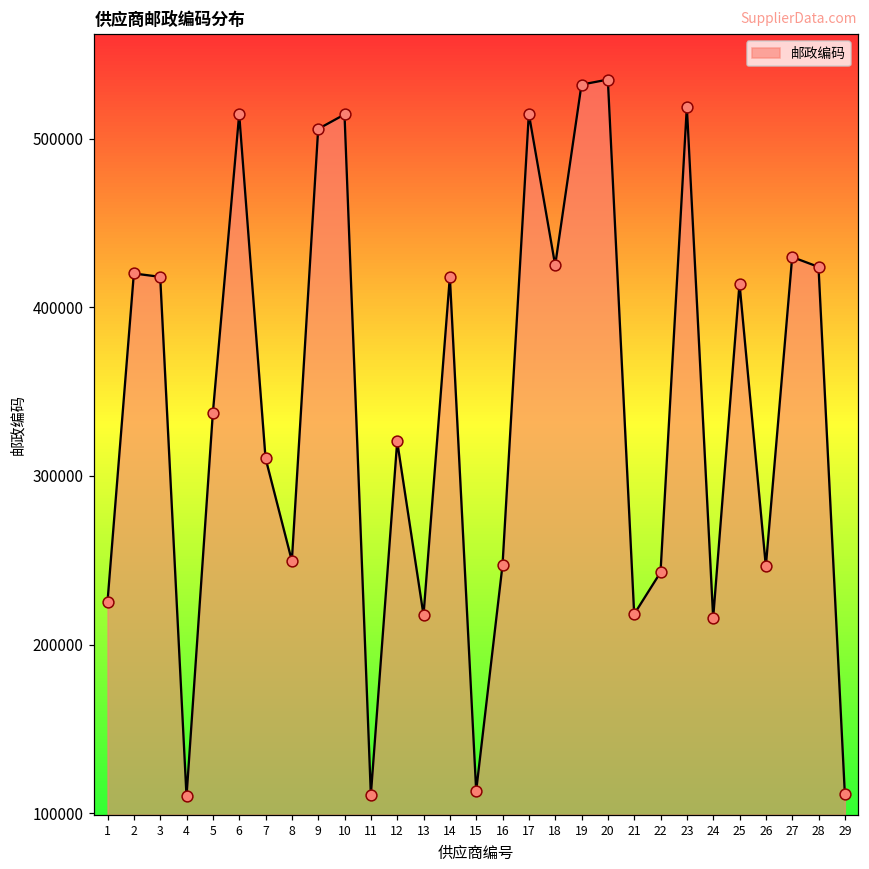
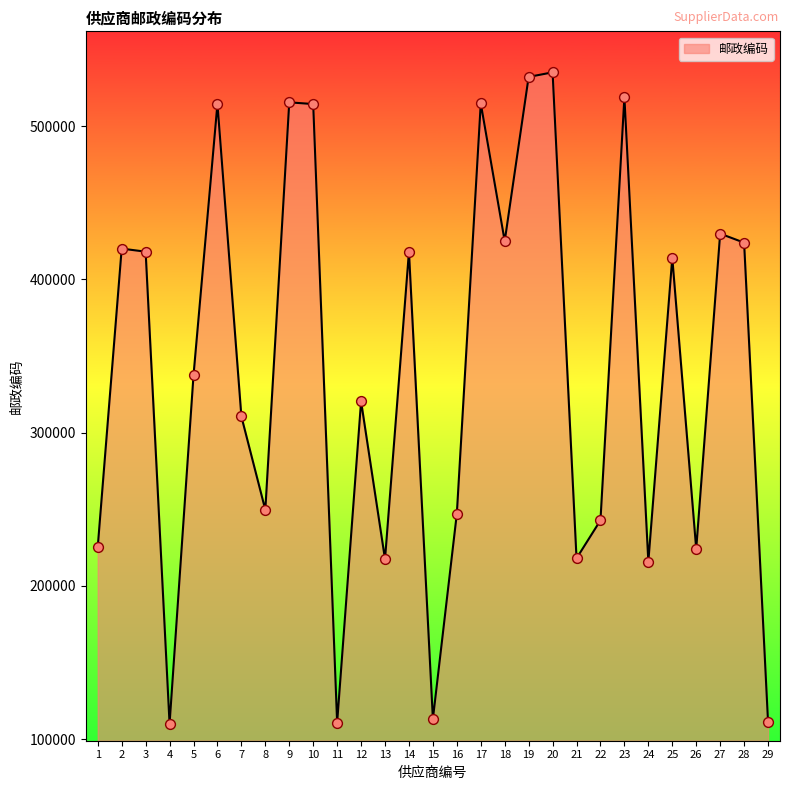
9: 506000 -> 516000
26: 246000 -> 224000
